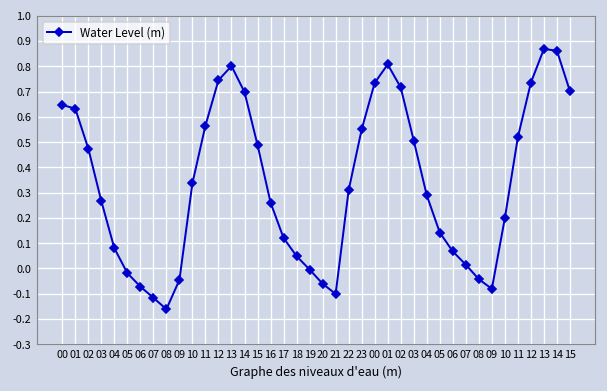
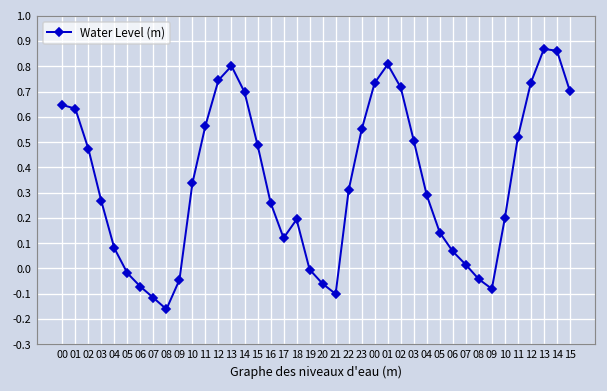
18: 0.05 -> 0.19
